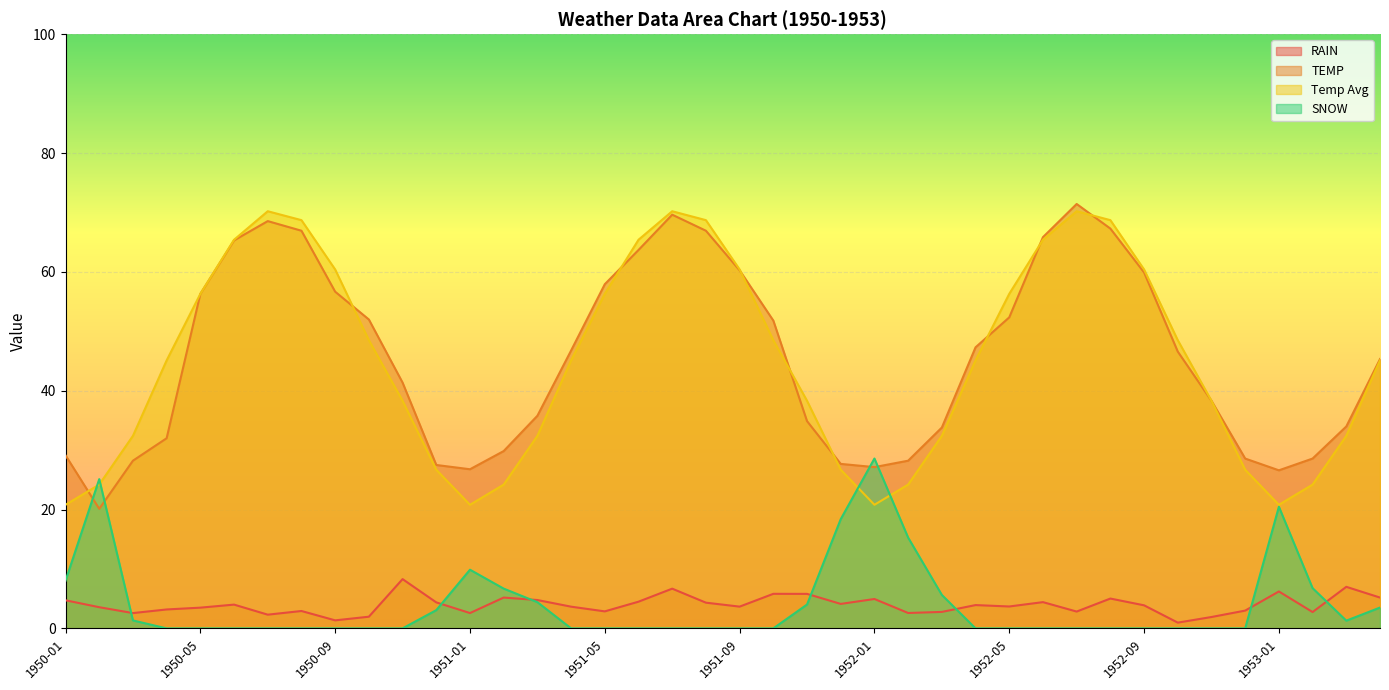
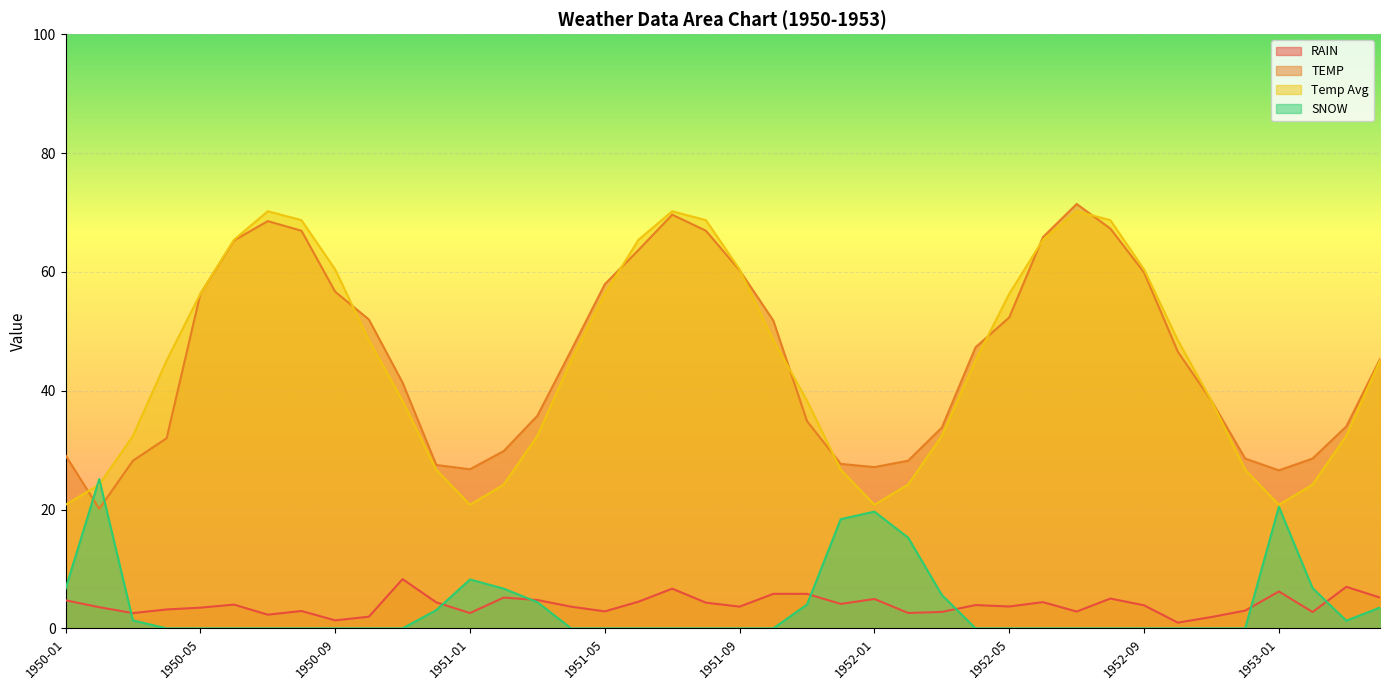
SNOW, 1950-01: 8 -> 7
SNOW, 1951-01: 10 -> 8
SNOW, 1952-01: 29 -> 20
